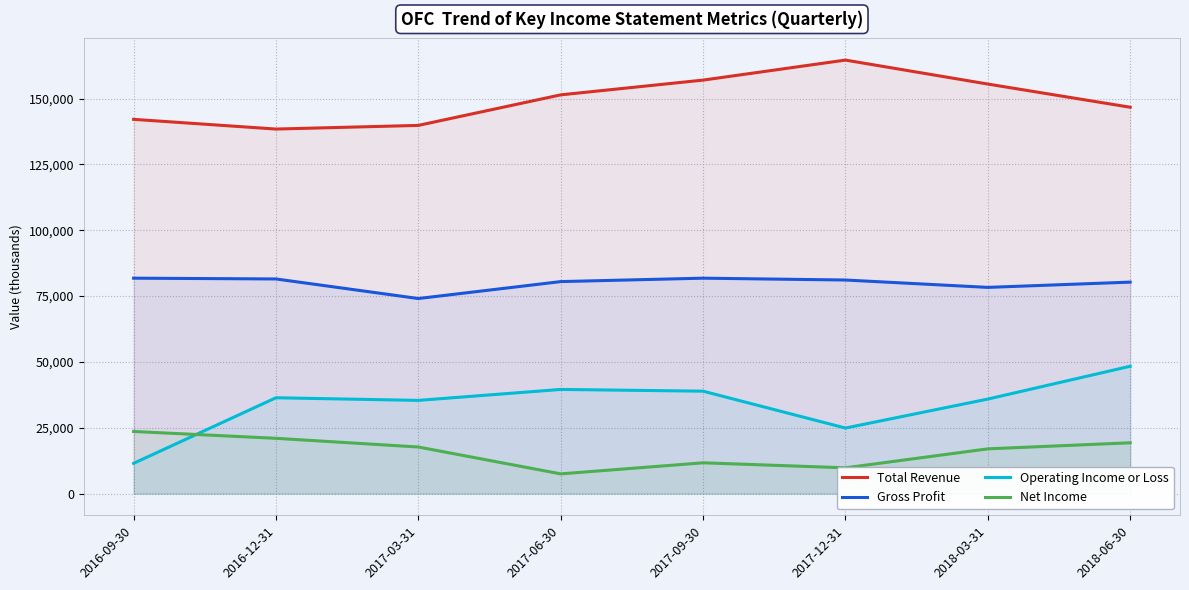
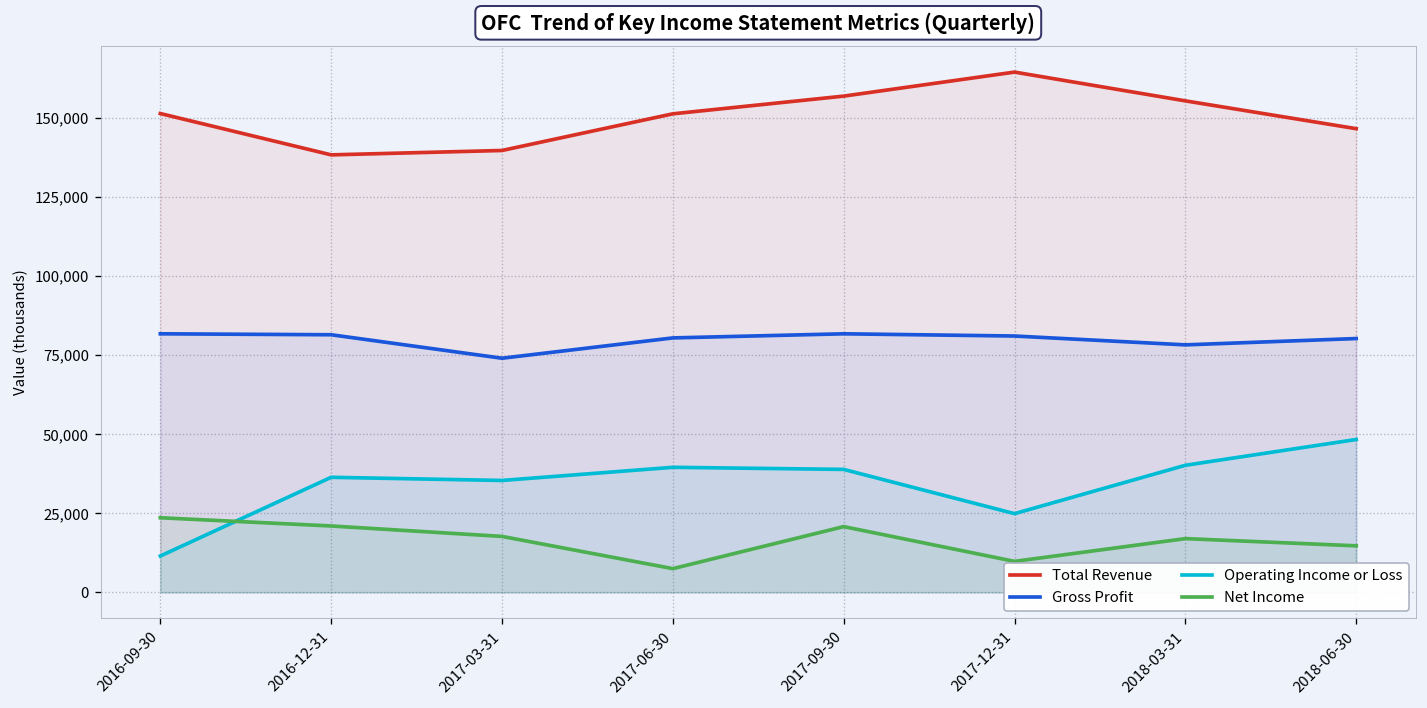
Total Revenue, 2016-09-30: 142,000 -> 151,000
Net Income, 2017-09-30: 12,000 -> 21,000
Operating Income or Loss, 2018-03-31: 36,000 -> 40,000
Net Income, 2018-06-30: 19,000 -> 15,000
